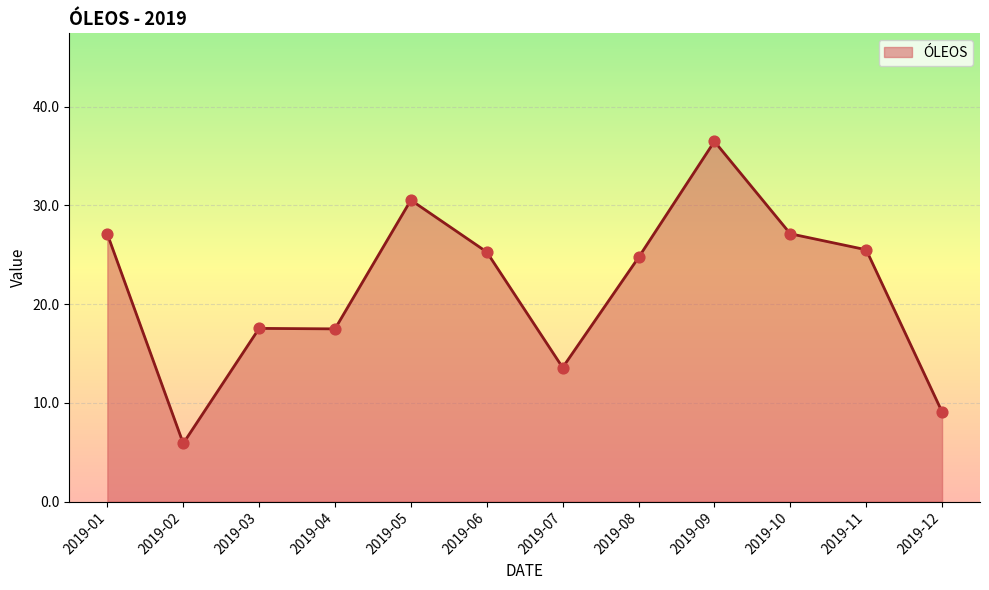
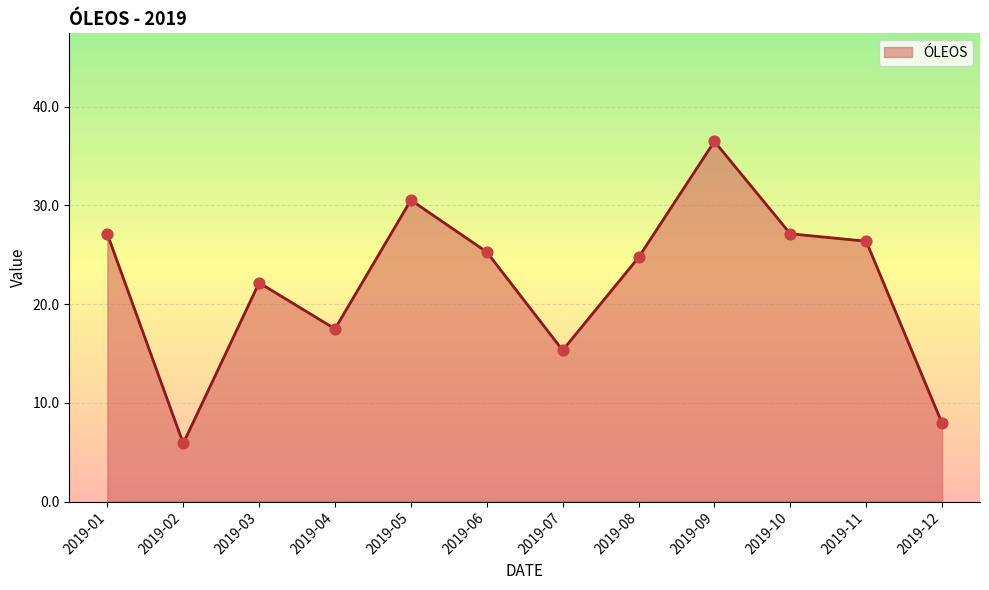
2019-03: 18 -> 22
2019-07: 14 -> 15
2019-11: 25.5 -> 26.4
2019-12: 9 -> 8
